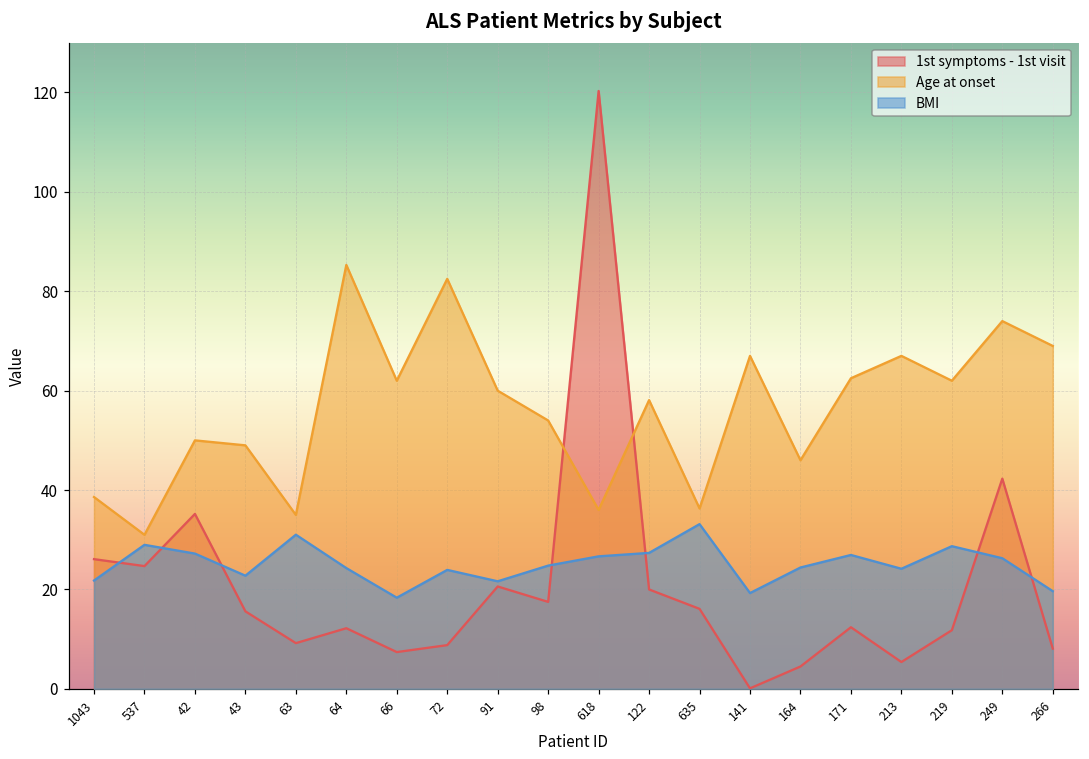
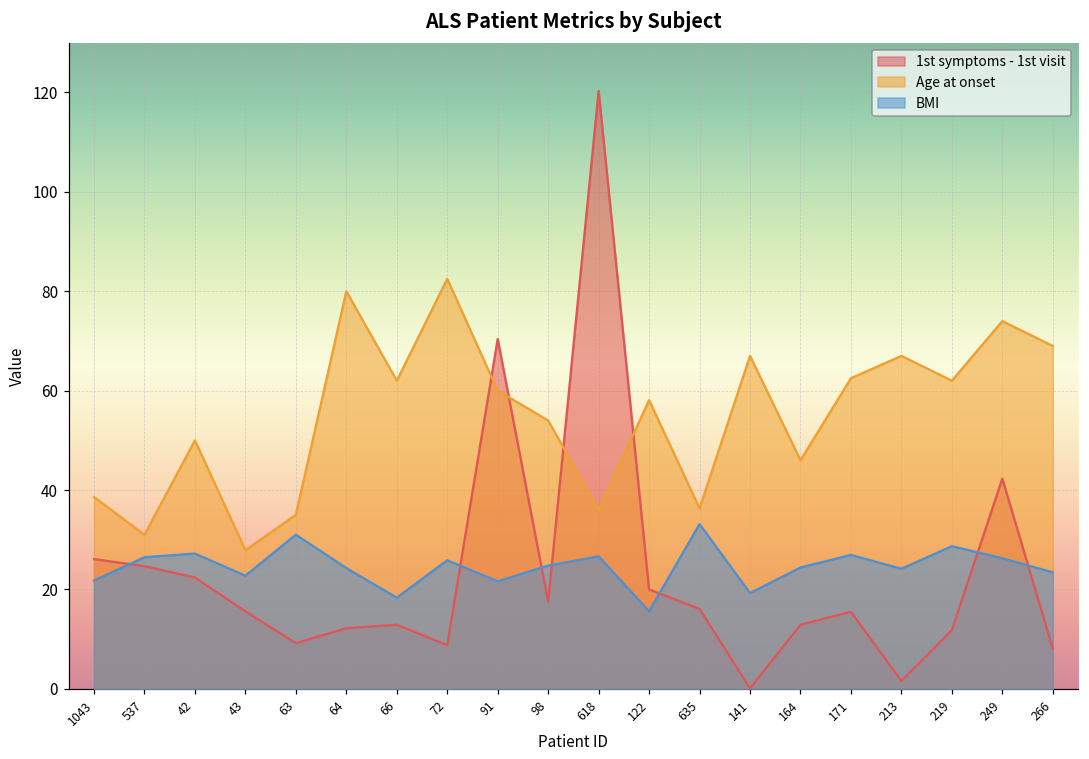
BMI, 537: 29 -> 26
1st symptoms - 1st visit, 42: 35 -> 22
Age at onset, 43: 49 -> 28
Age at onset, 64: 85 -> 80
1st symptoms - 1st visit, 66: 7 -> 13
BMI, 72: 24 -> 26
1st symptoms - 1st visit, 91: 21 -> 70
BMI, 122: 27 -> 16
1st symptoms - 1st visit, 164: 5 -> 13
1st symptoms - 1st visit, 171: 12 -> 16
1st symptoms - 1st visit, 213: 5 -> 2
BMI, 266: 20 -> 23
